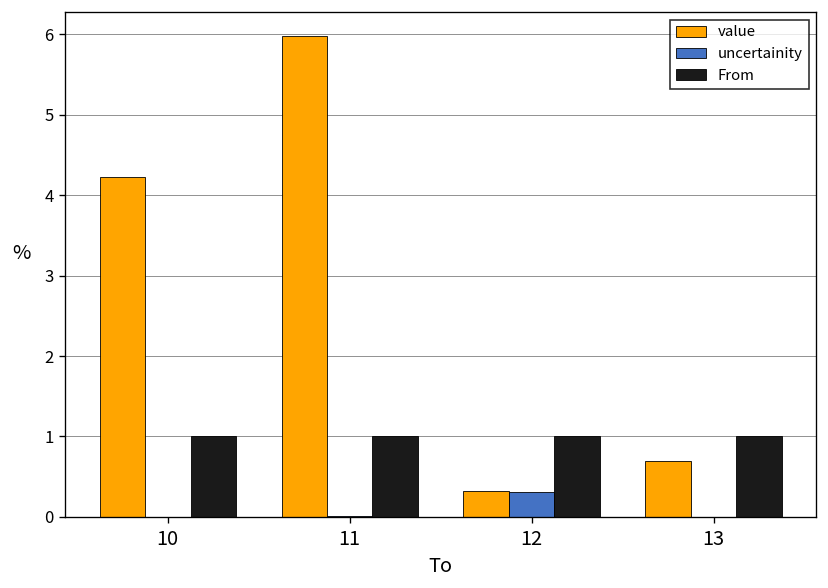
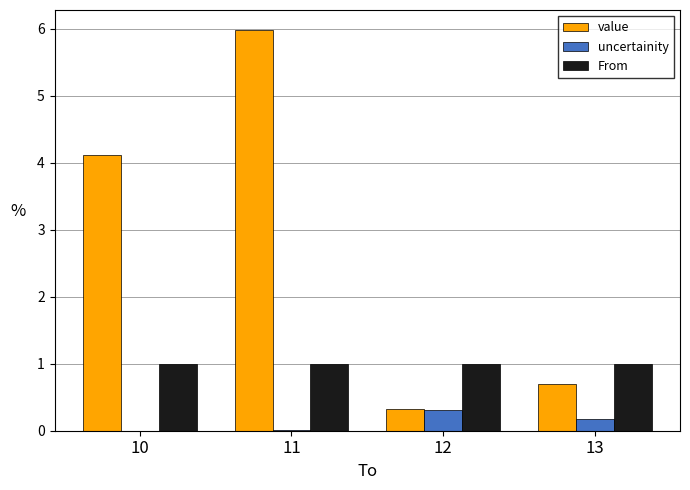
value, 10: 4.2 -> 4.1
uncertainity, 13: 0.0 -> 0.2
